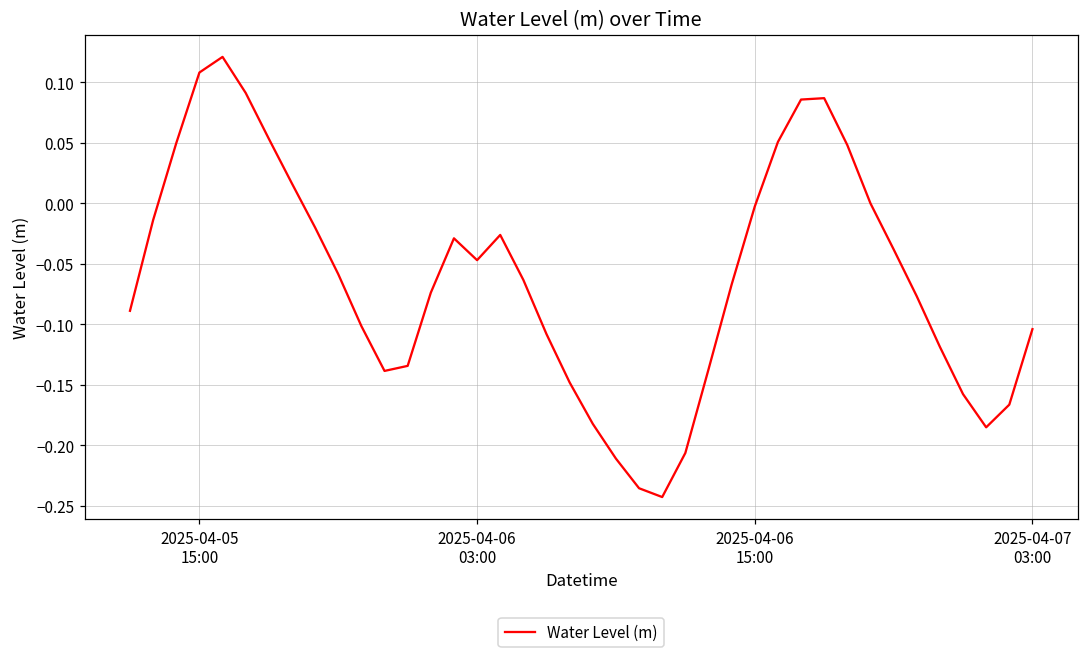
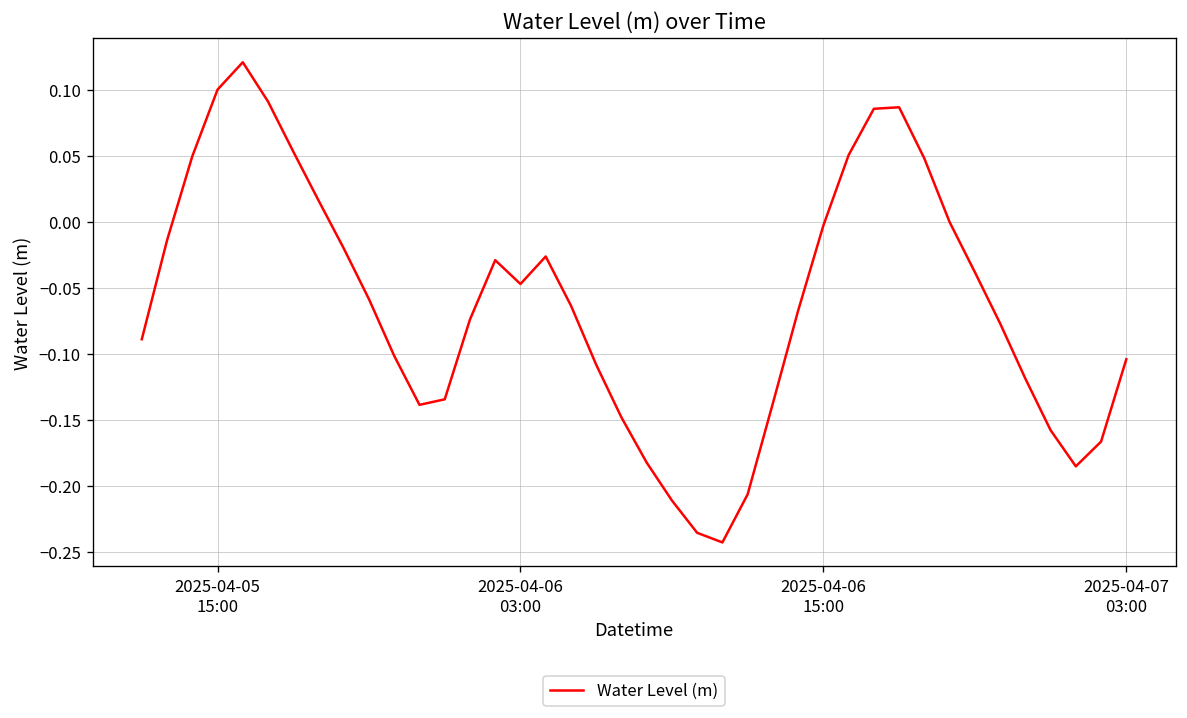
2025-04-05 15:00: 0.108 -> 0.100
